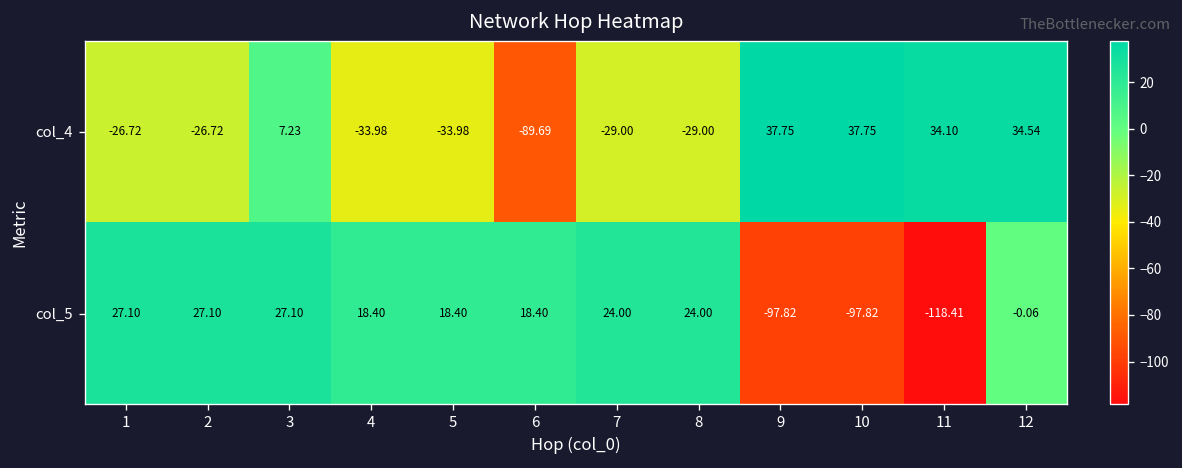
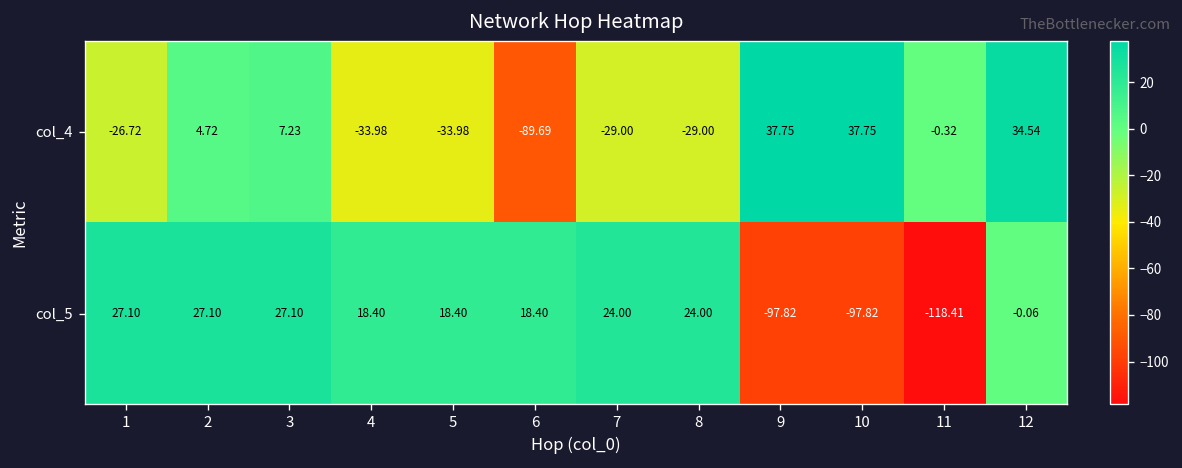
col_4, 2: -26.72 -> 4.72
col_4, 11: 34.10 -> -0.32
